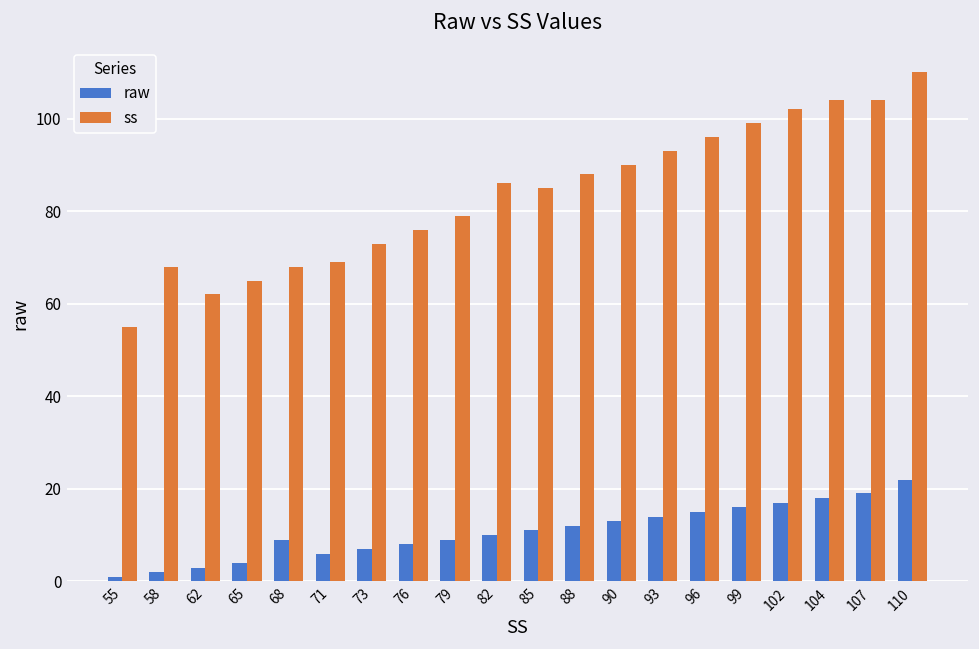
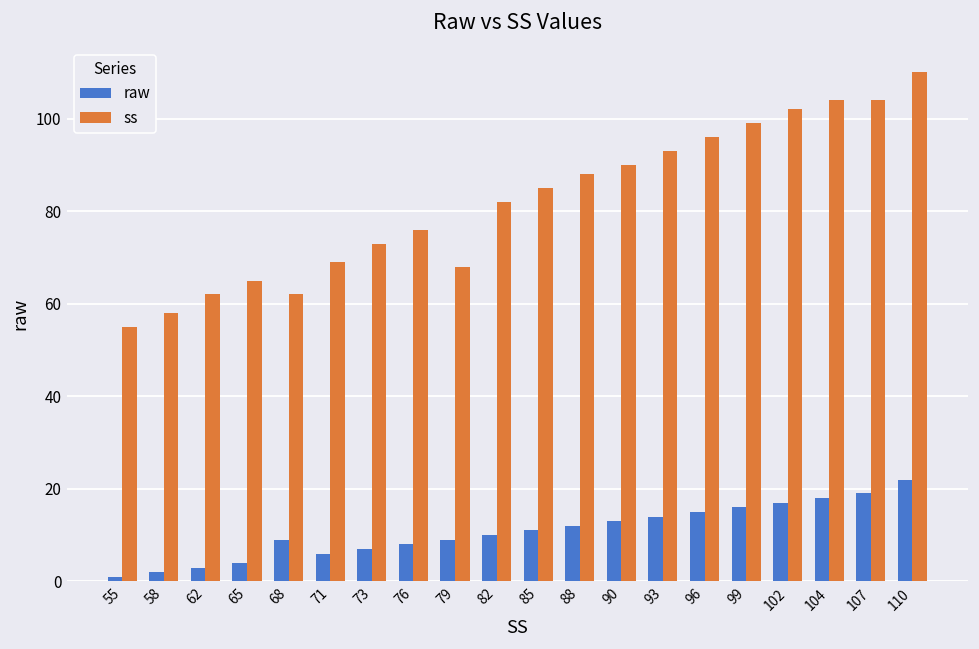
ss, 58: 68 -> 58
ss, 68: 68 -> 62
ss, 79: 79 -> 68
ss, 82: 86 -> 82
